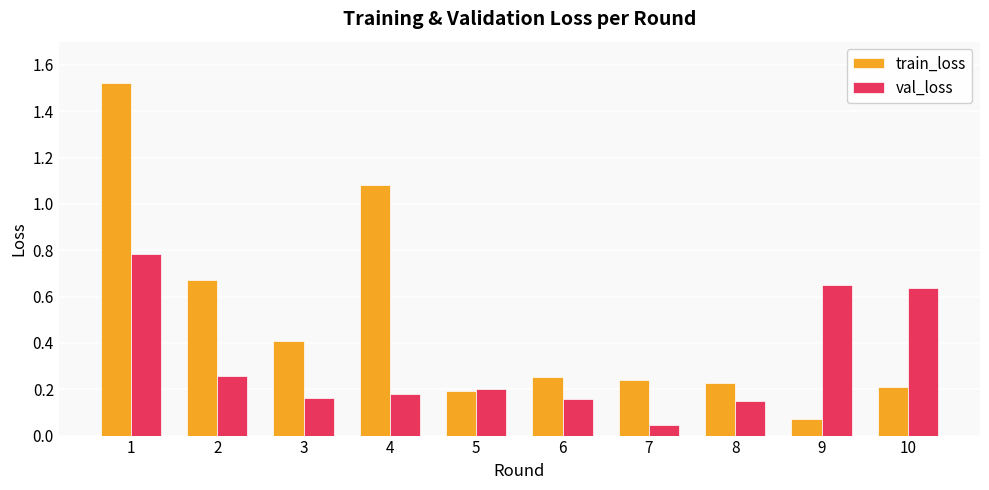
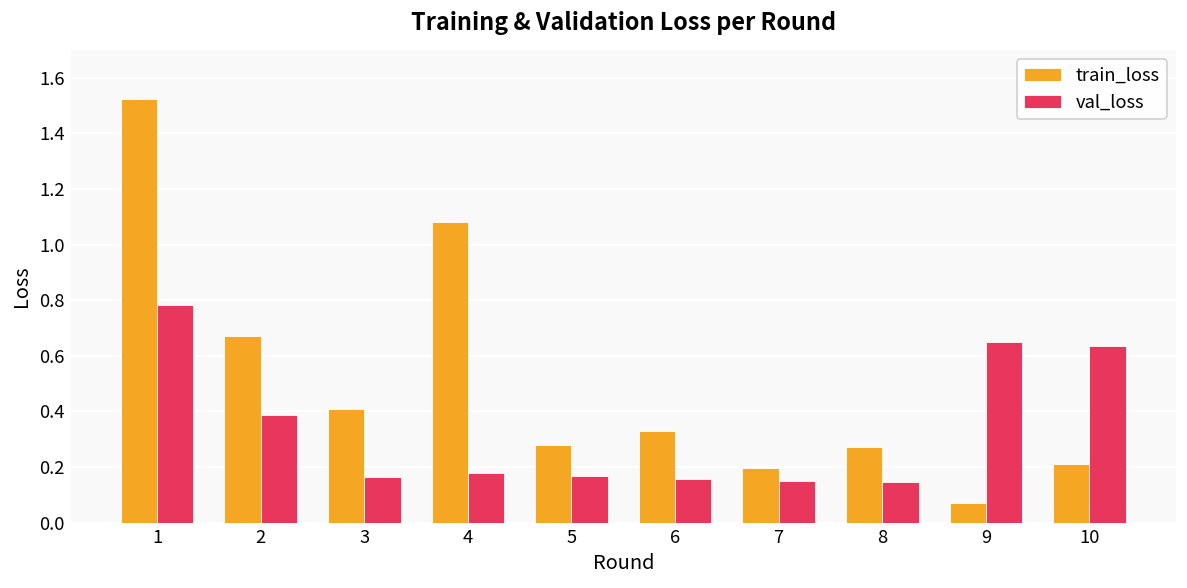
val_loss, 2: 0.26 -> 0.39
train_loss, 5: 0.19 -> 0.28
val_loss, 5: 0.20 -> 0.17
train_loss, 6: 0.25 -> 0.33
train_loss, 7: 0.24 -> 0.20
val_loss, 7: 0.05 -> 0.15
train_loss, 8: 0.23 -> 0.27
